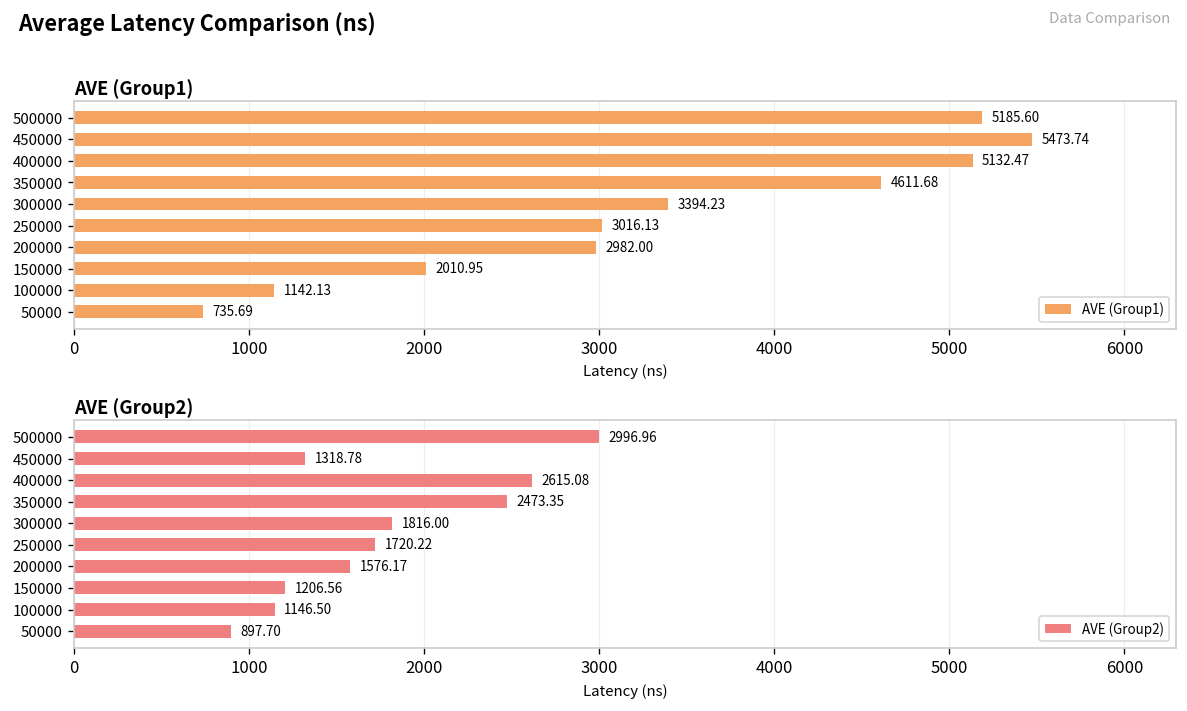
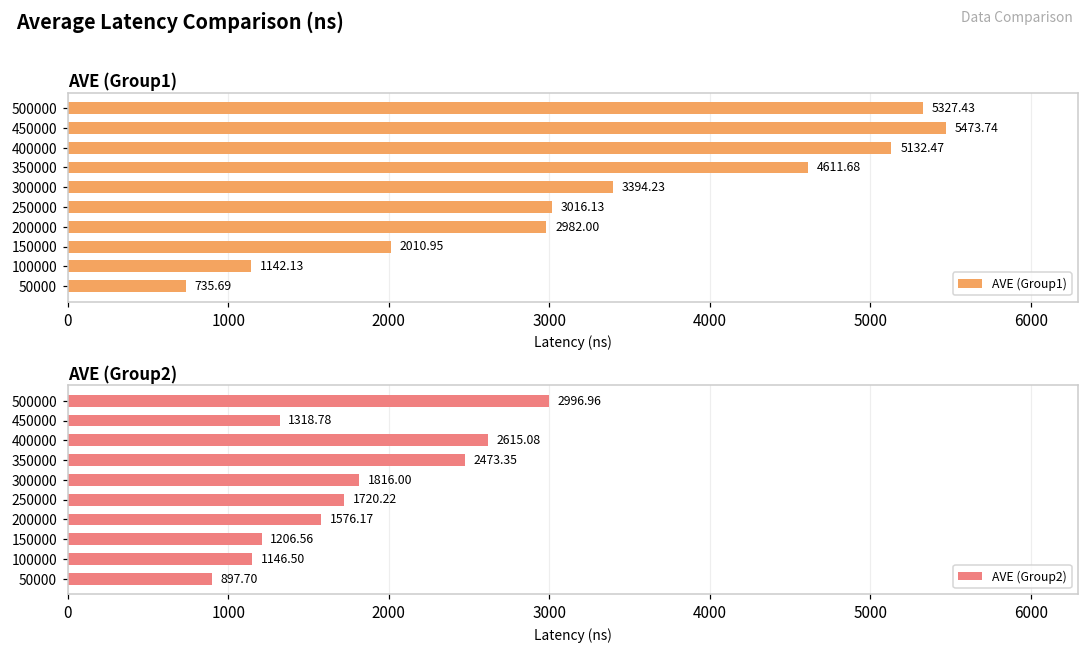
AVE (Group1), 500000: 5185.60 -> 5327.43
